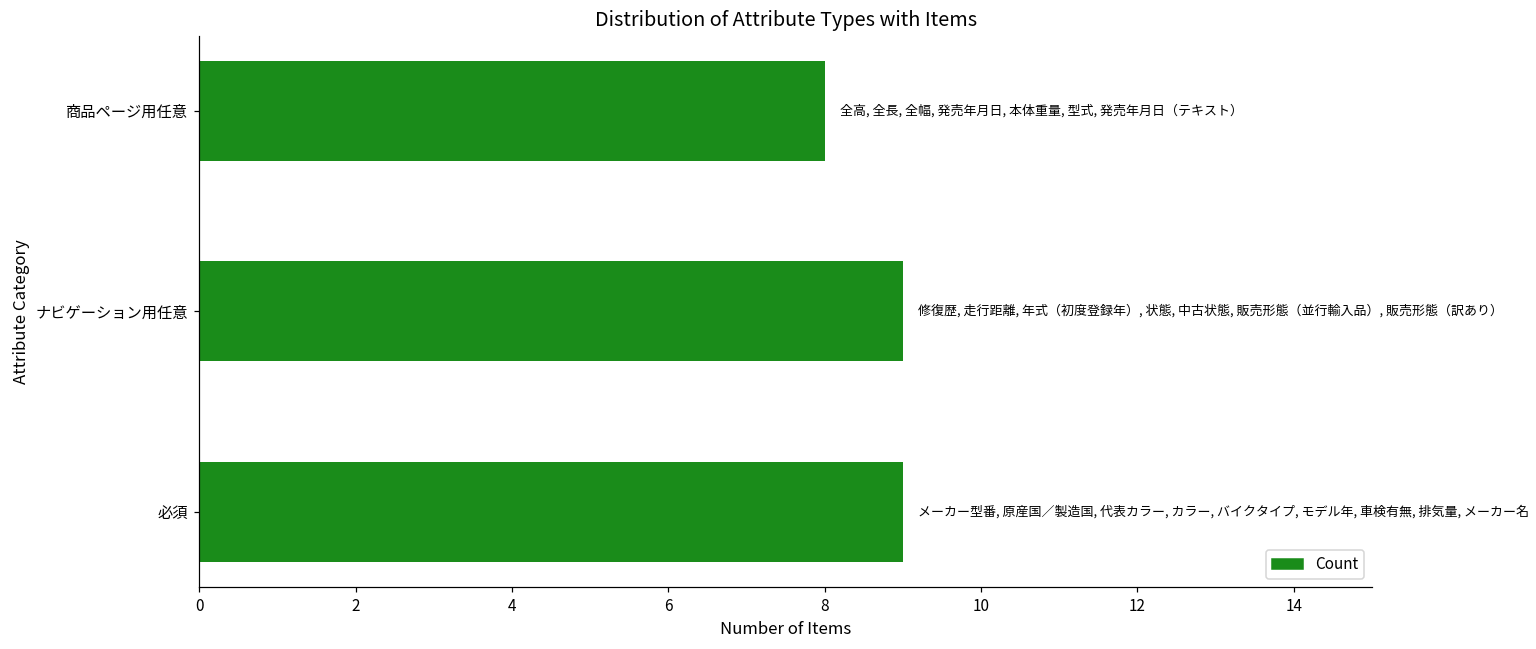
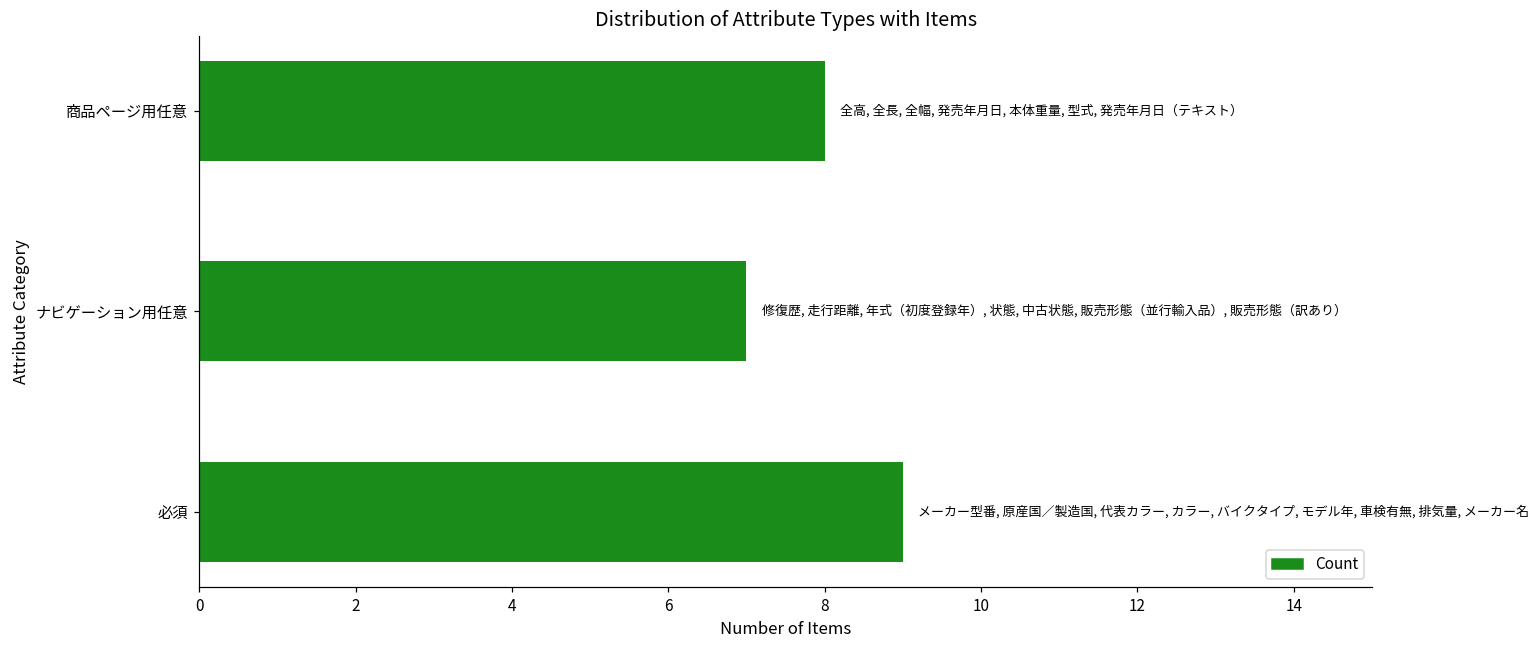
ナビゲーション用任意: 9 -> 7
